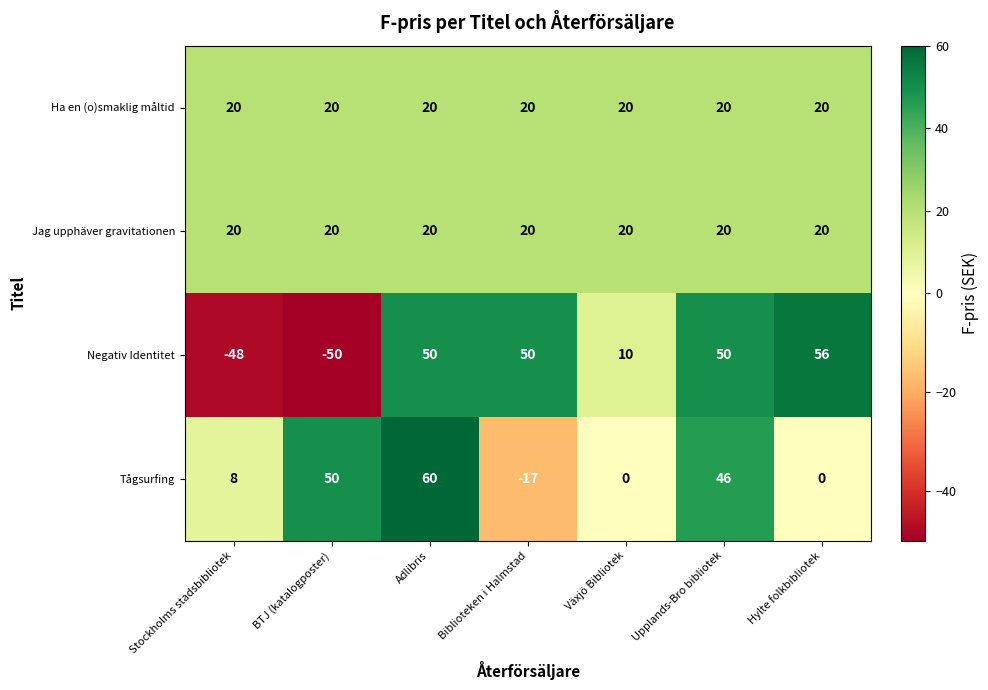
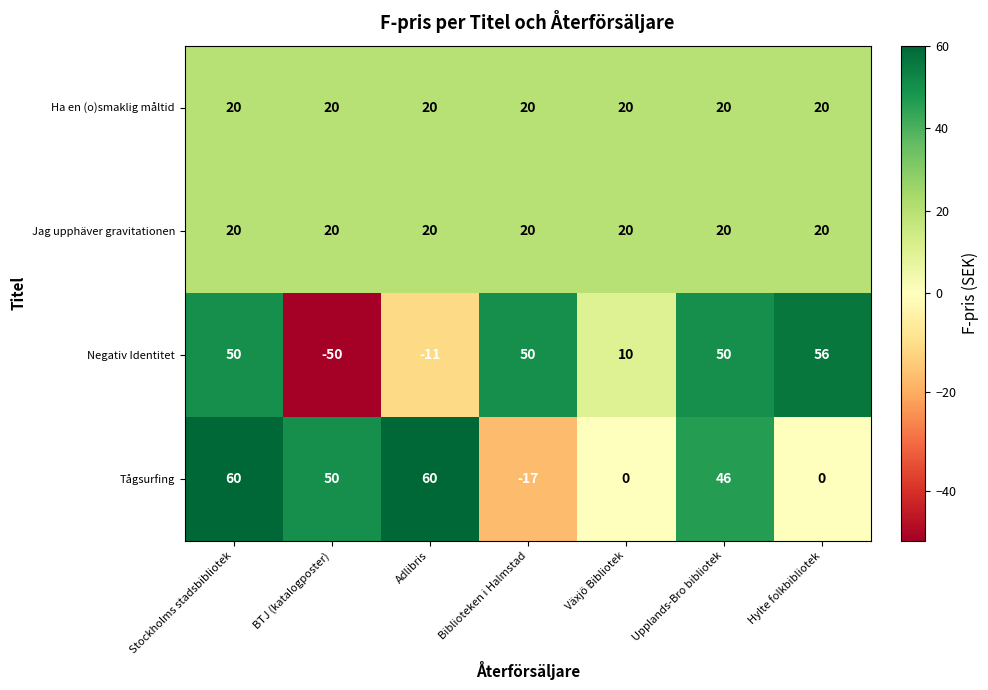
Negativ Identitet, Stockholms stadsbibliotek: -48 -> 50
Negativ Identitet, Adlibris: 50 -> -11
Tågsurfing, Stockholms stadsbibliotek: 8 -> 60
